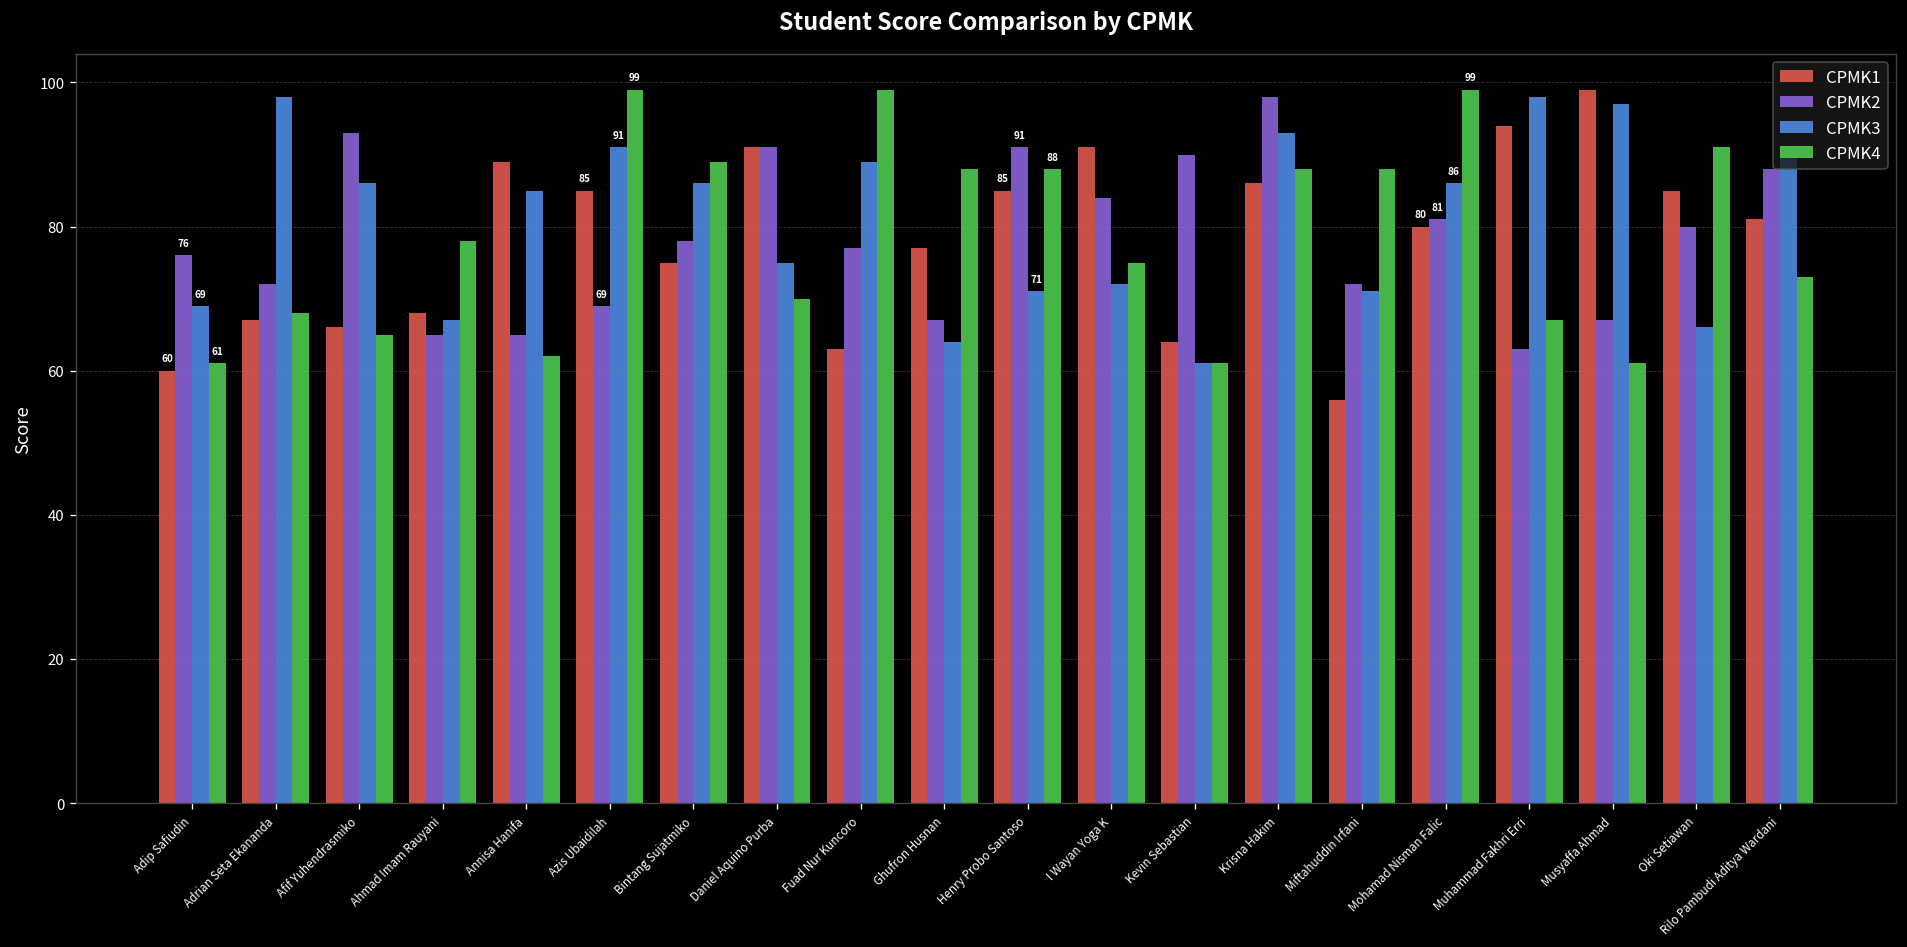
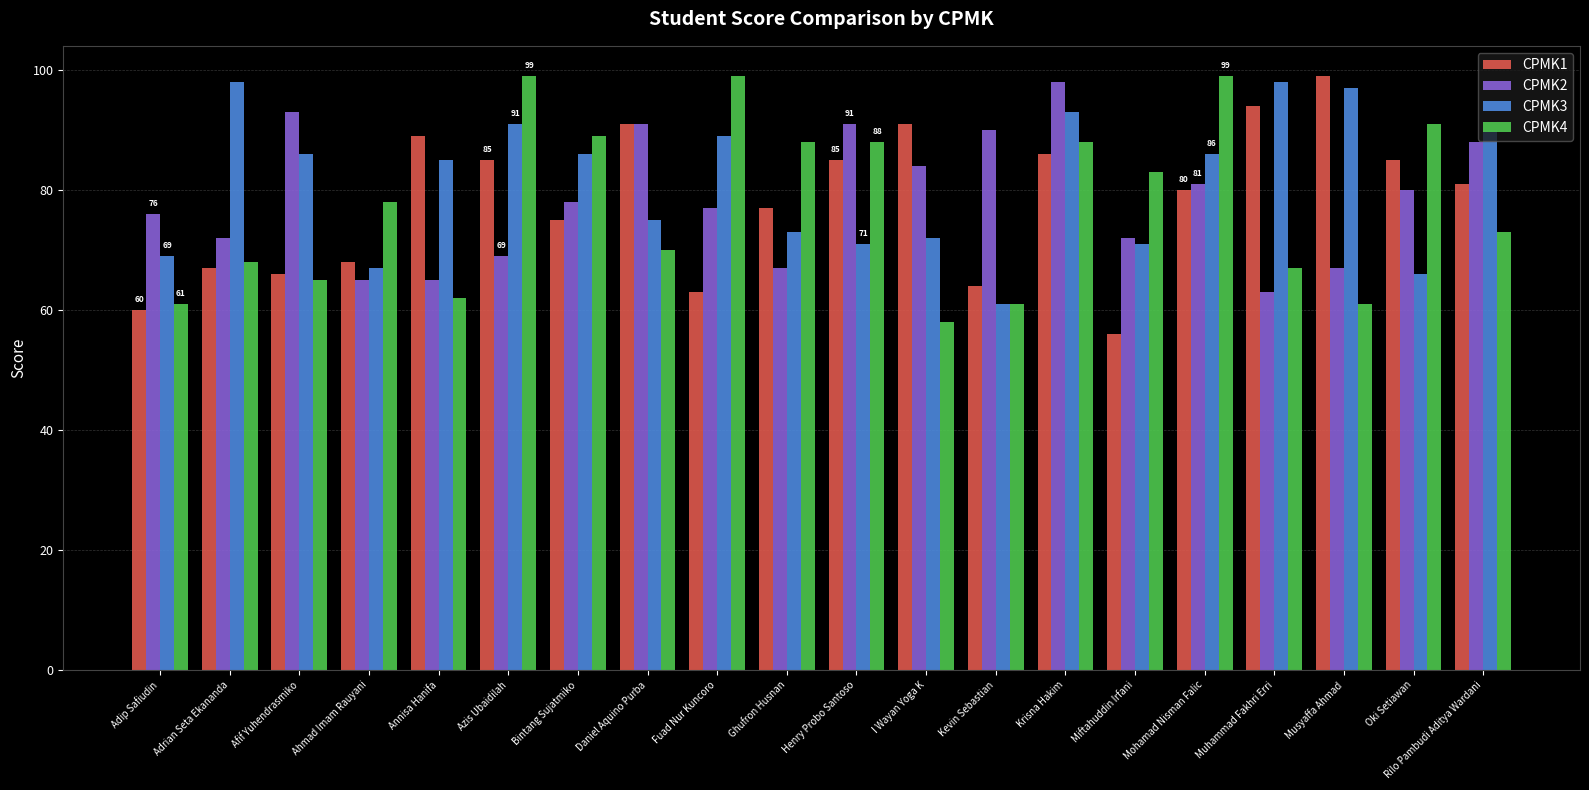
CPMK3, Ghufron Husnan: 64 -> 73
CPMK4, I Wayan Yoga K: 75 -> 58
CPMK4, Miftahuddin Irfani: 88 -> 83
